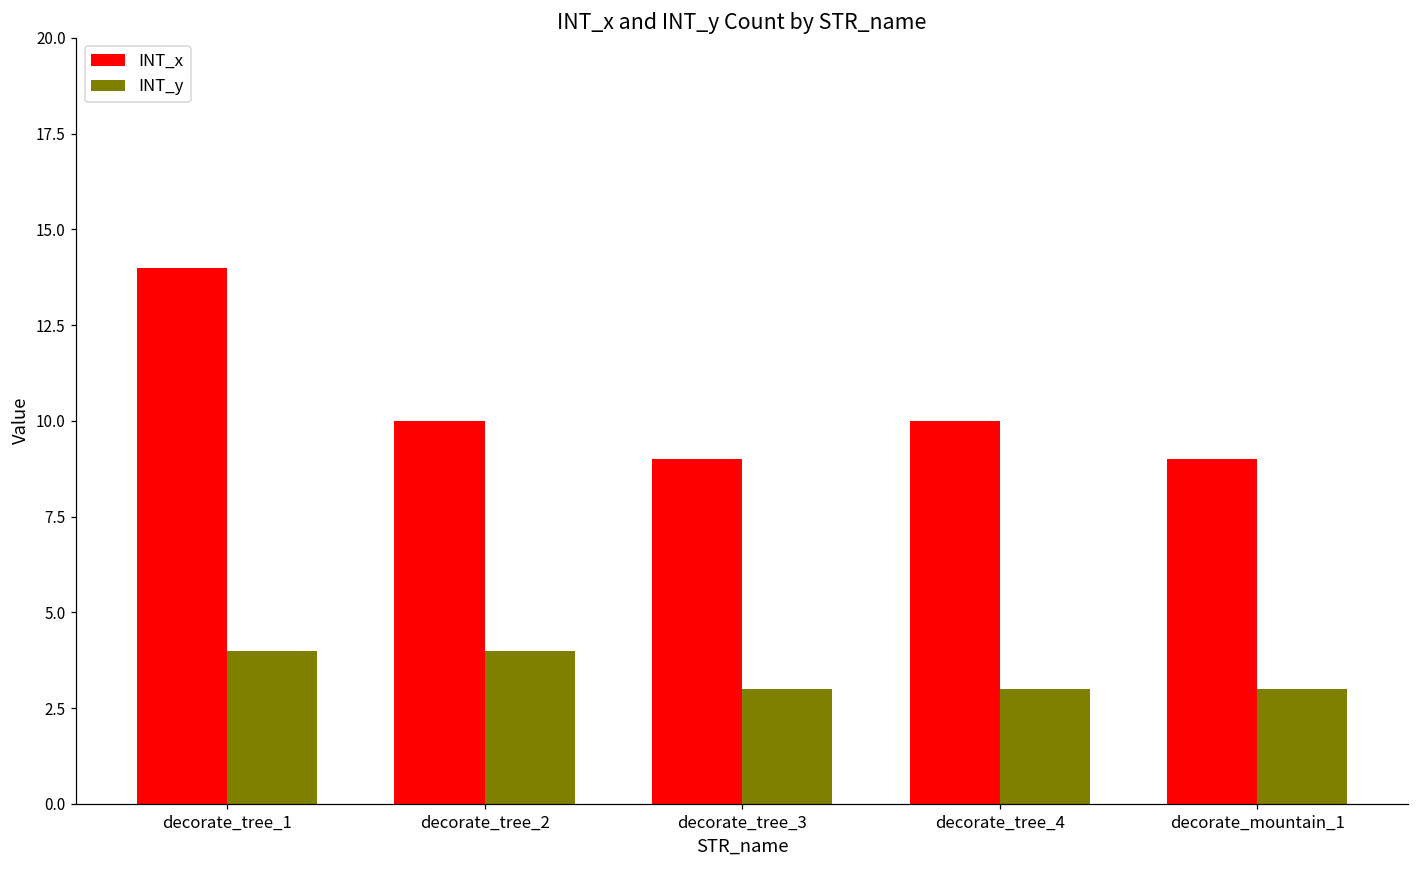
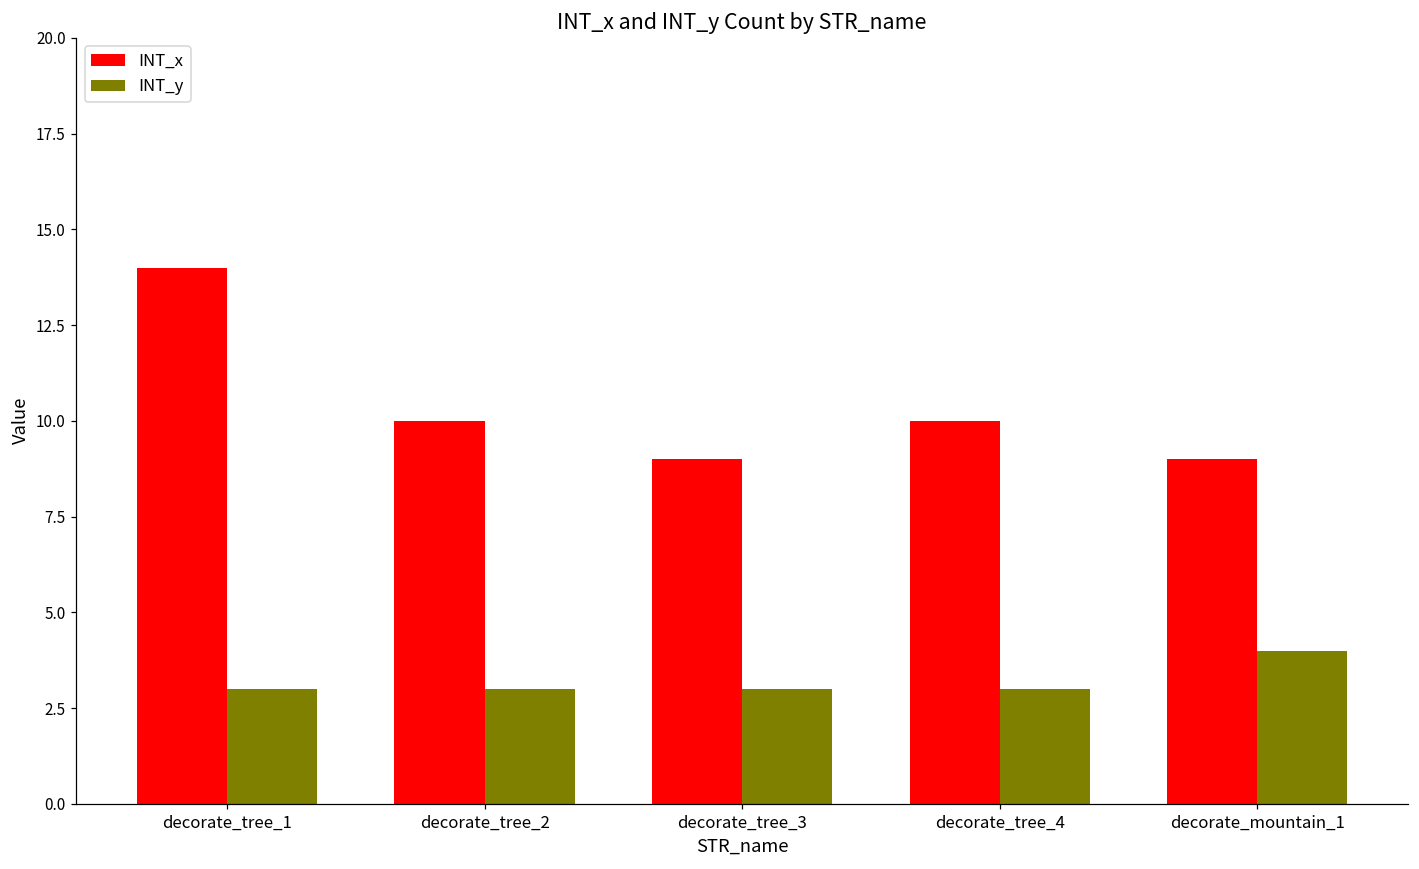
INT_y, decorate_tree_1: 4 -> 3
INT_y, decorate_tree_2: 4 -> 3
INT_y, decorate_mountain_1: 3 -> 4
